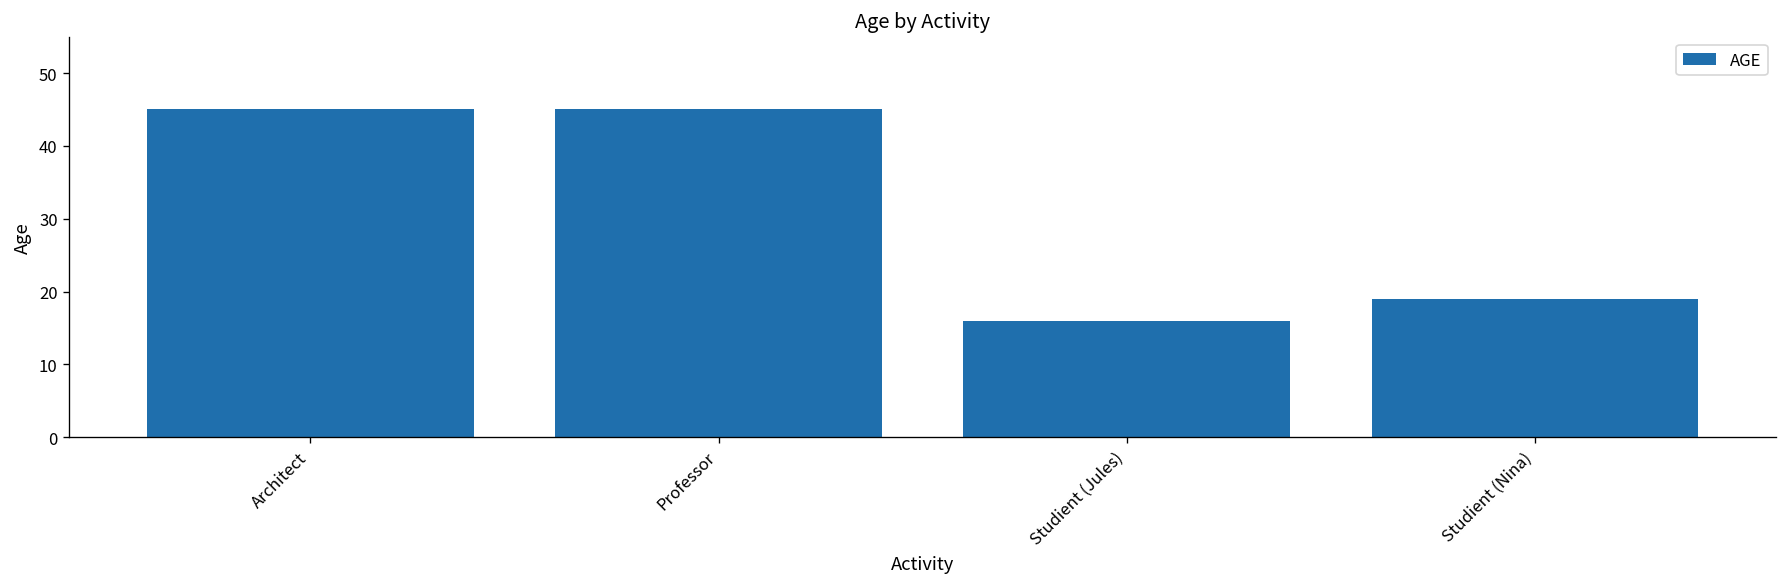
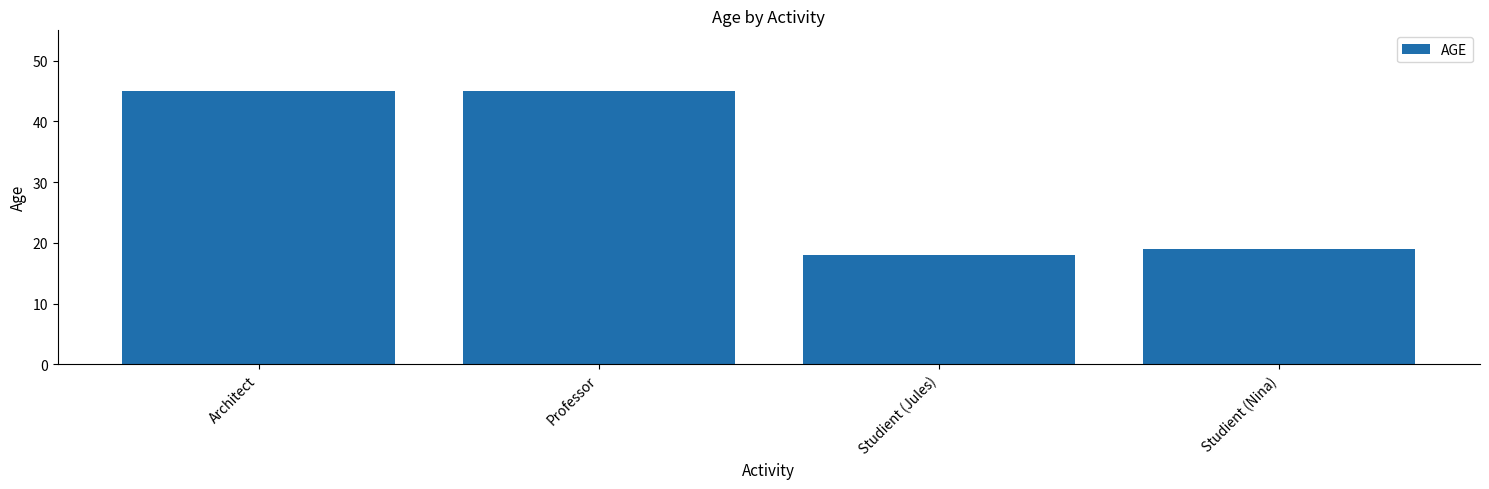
Studient (Jules): 16 -> 18
